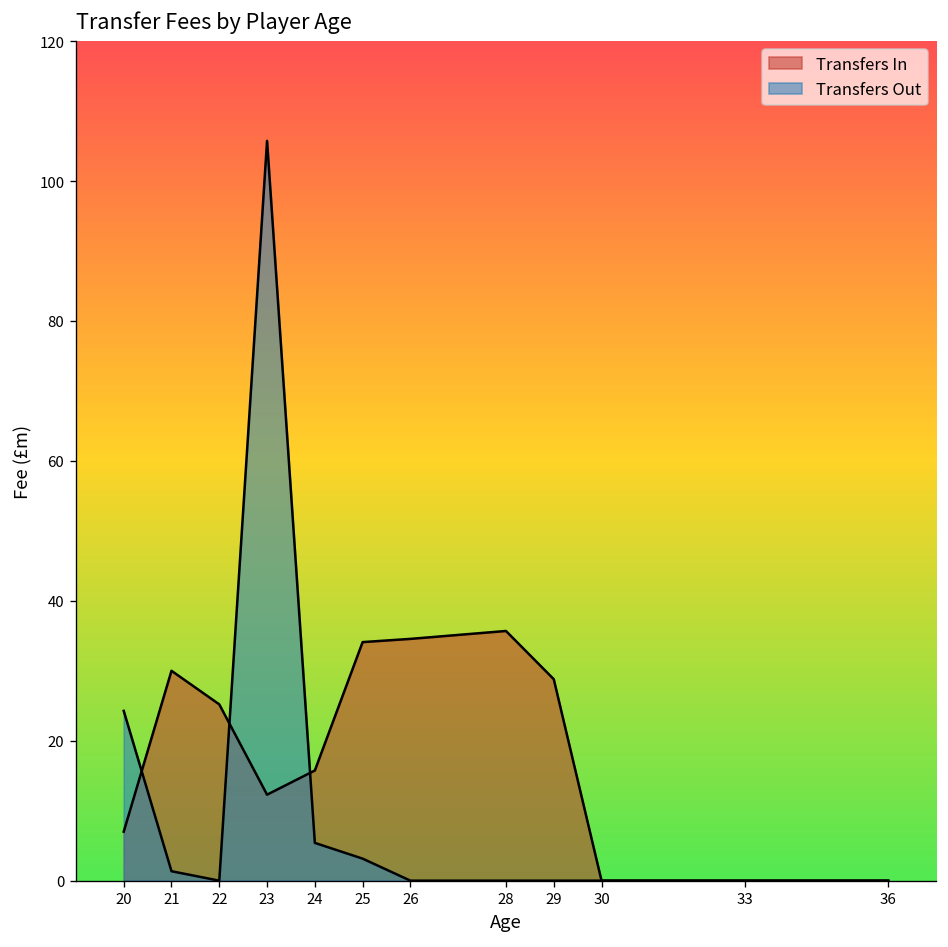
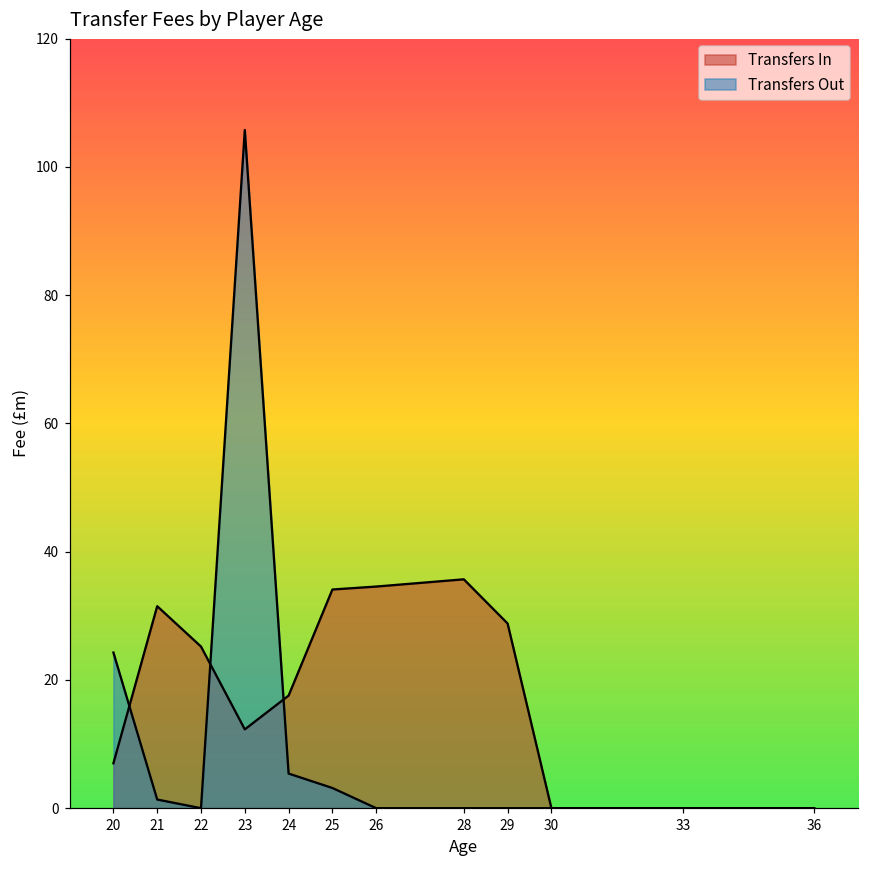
Transfers In, 21: 30 -> 32
Transfers In, 24: 16 -> 18
